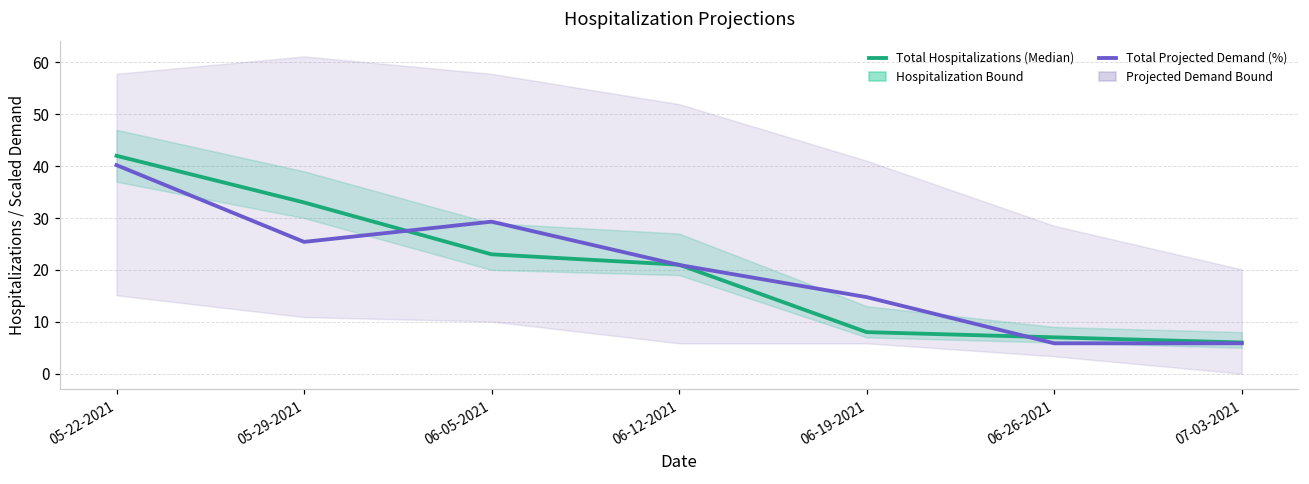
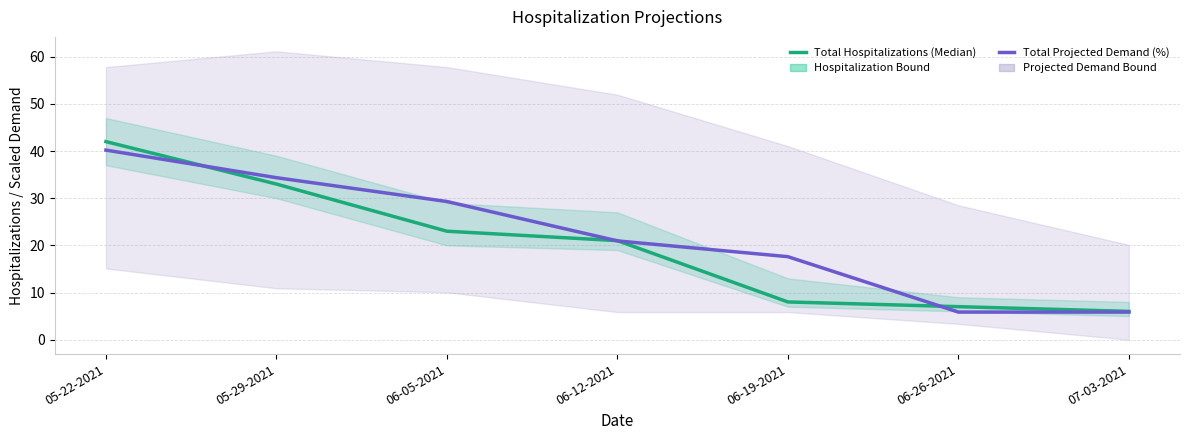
Total Projected Demand (%), 05-29-2021: 25 -> 34
Total Projected Demand (%), 06-19-2021: 15 -> 18
